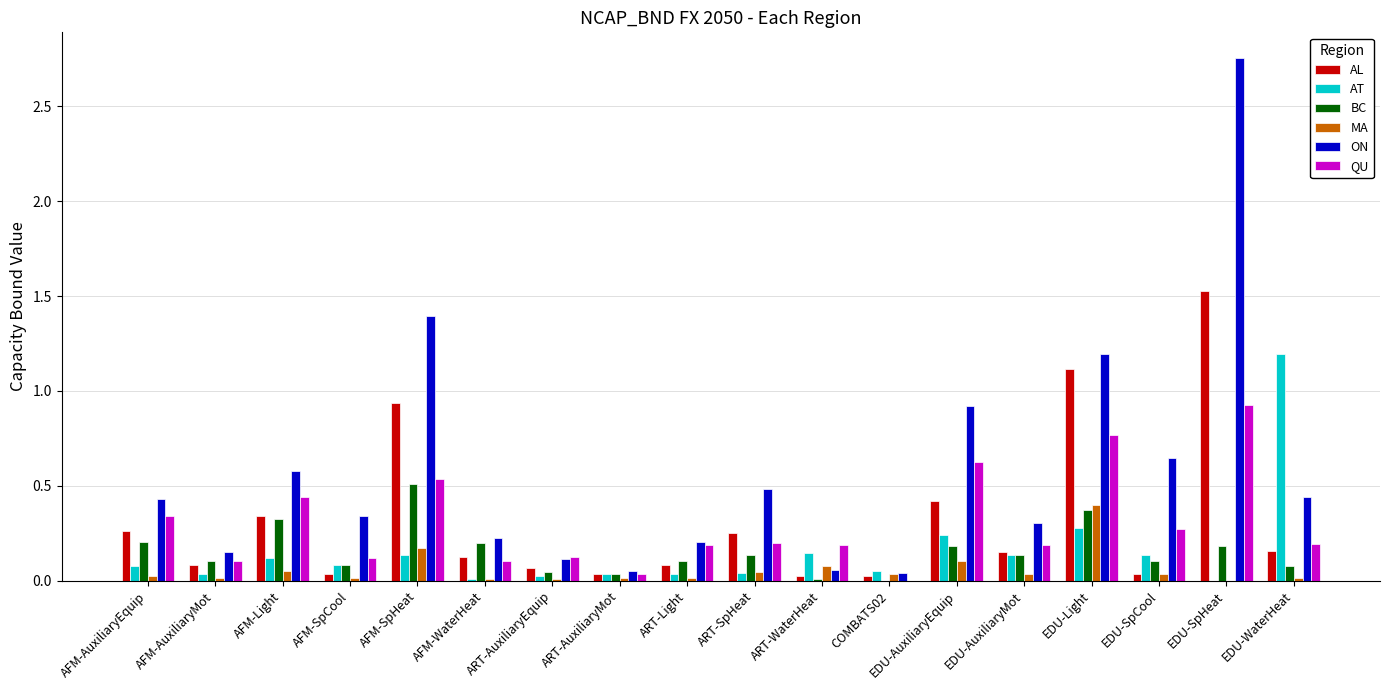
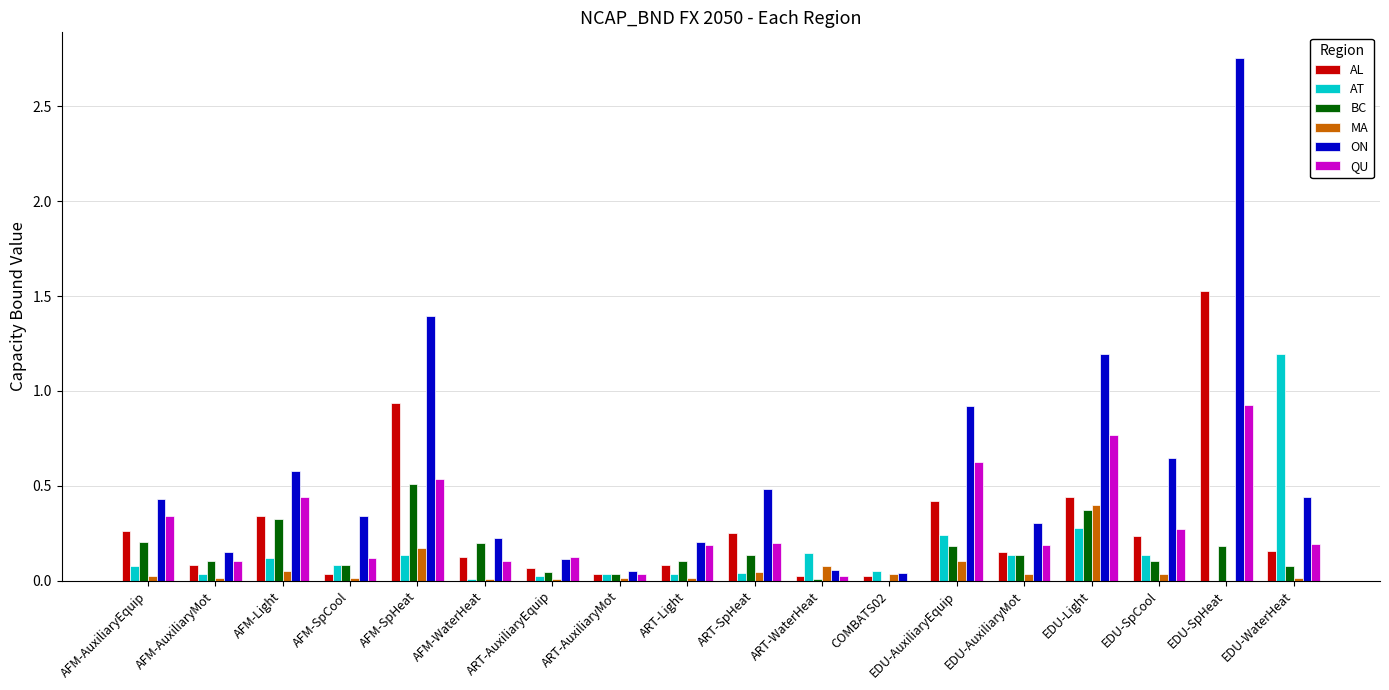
QU, ART-WaterHeat: 0.19 -> 0.02
AL, EDU-Light: 1.12 -> 0.44
AL, EDU-SpCool: 0.04 -> 0.24
